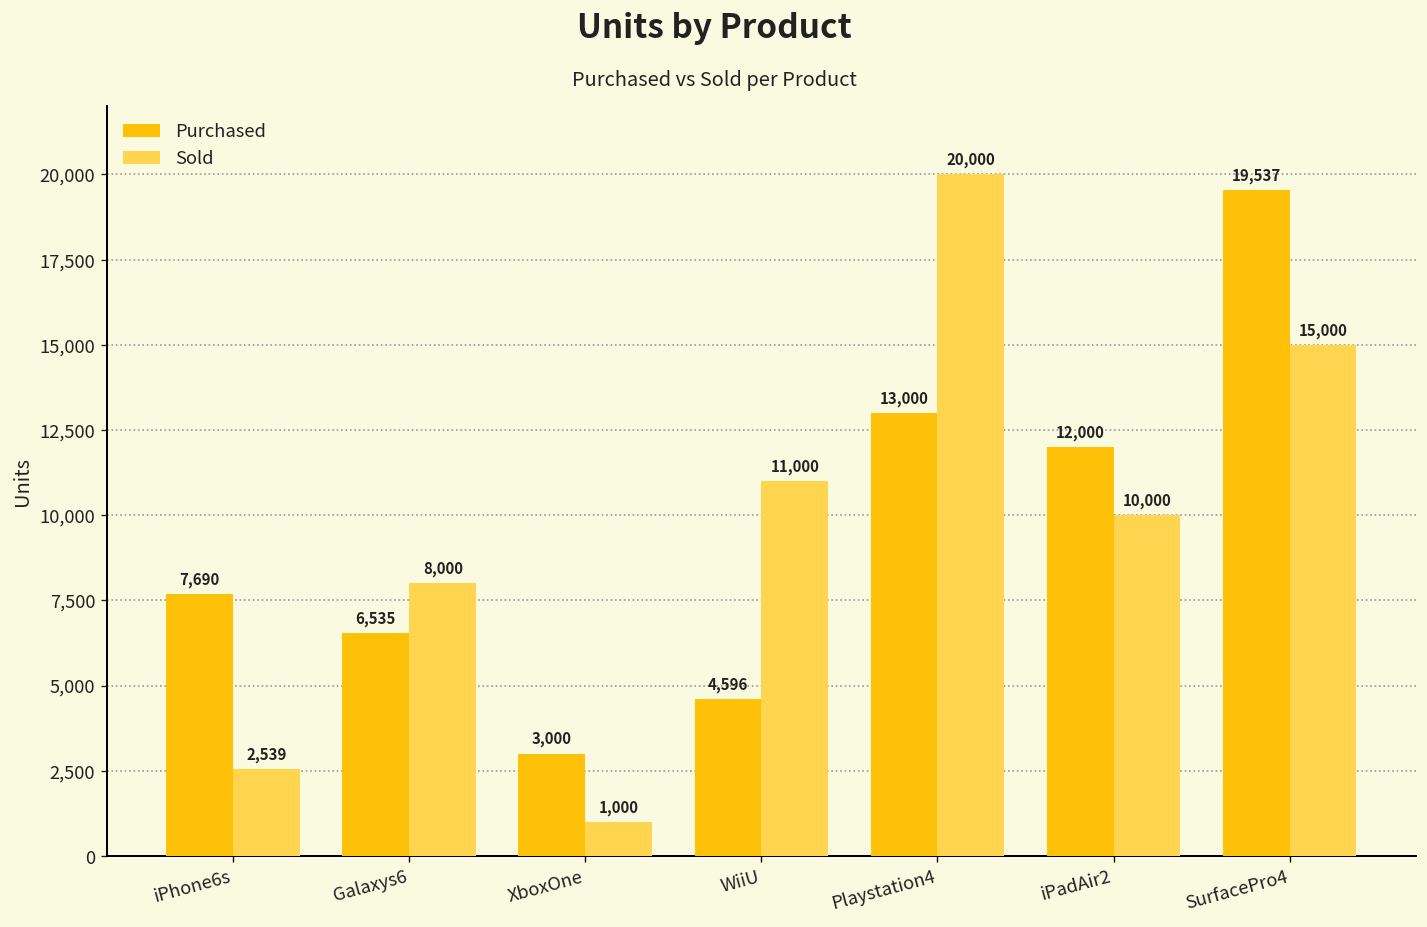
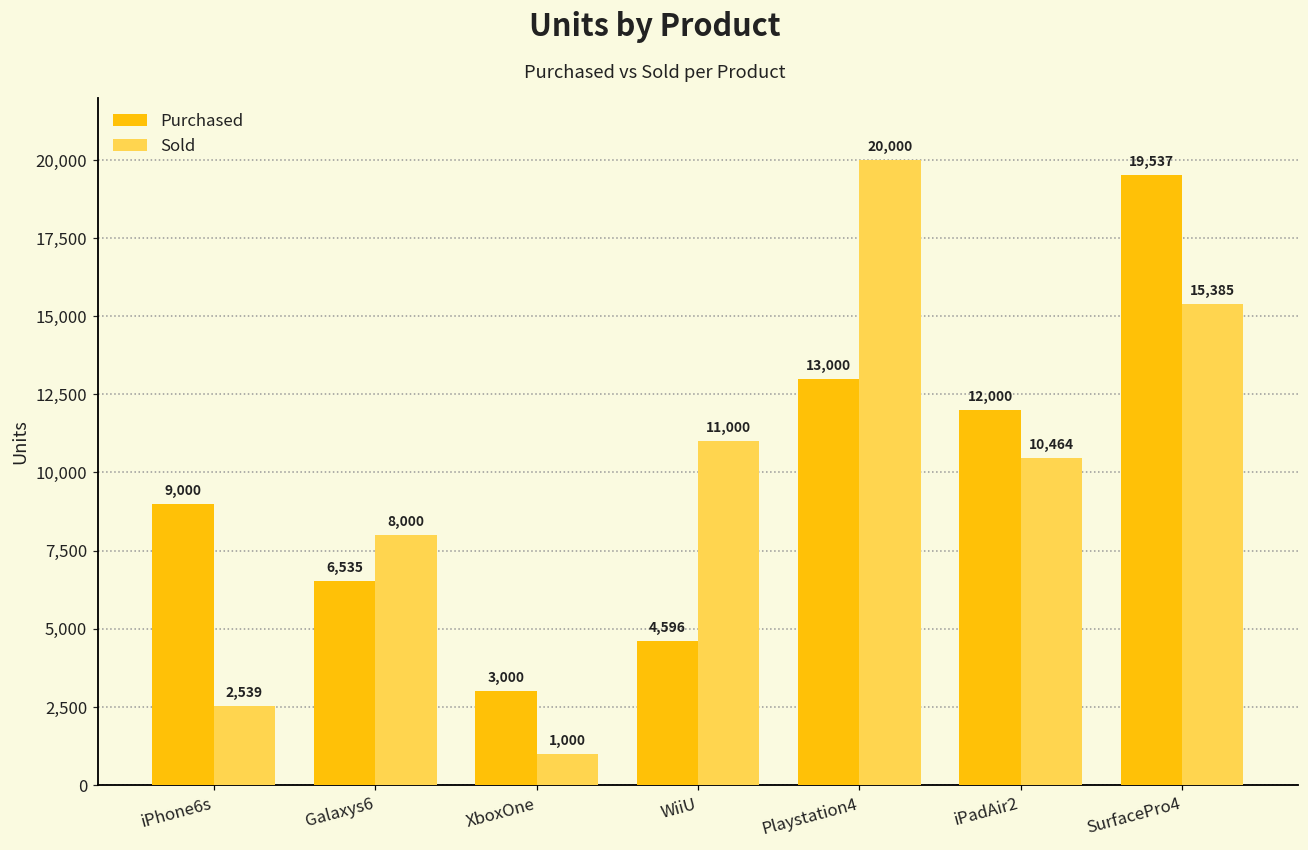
Purchased, iPhone6s: 7,690 -> 9,000
Sold, iPadAir2: 10,000 -> 10,464
Sold, SurfacePro4: 15,000 -> 15,385
